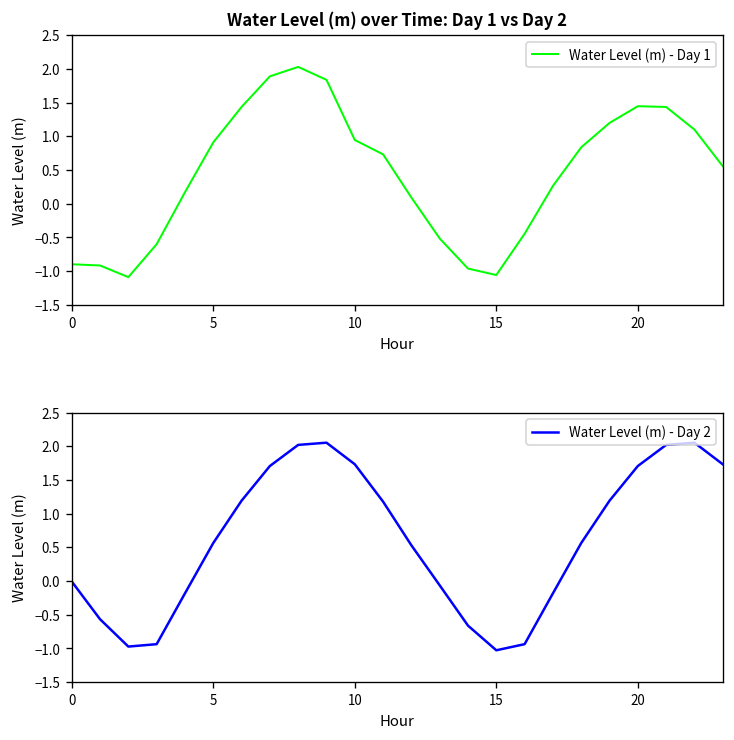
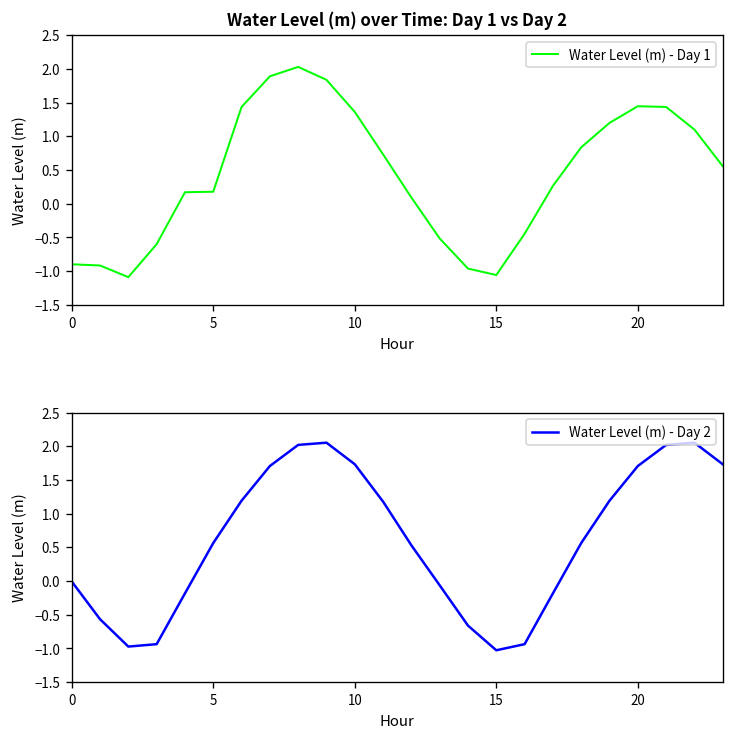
Water Level (m) over Time: Day 1 vs Day 2, 5: 0.9 -> 0.2
Water Level (m) over Time: Day 1 vs Day 2, 10: 0.9 -> 1.4
